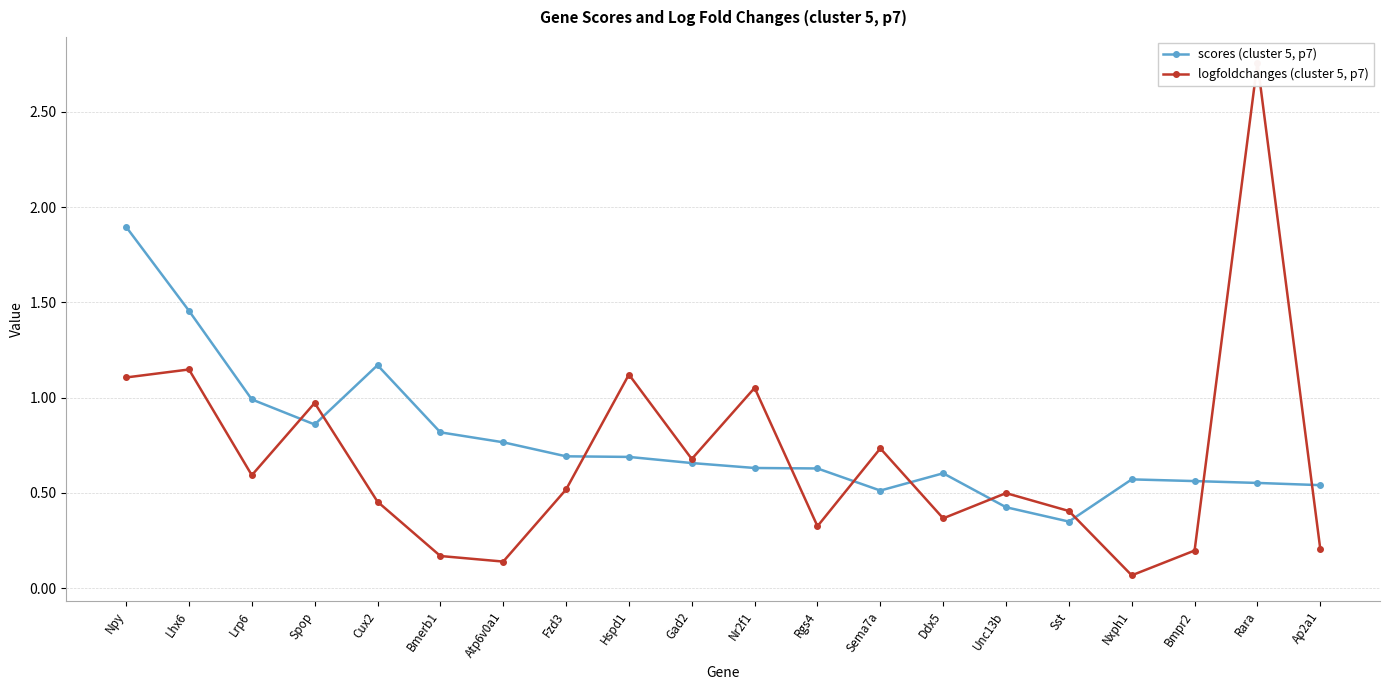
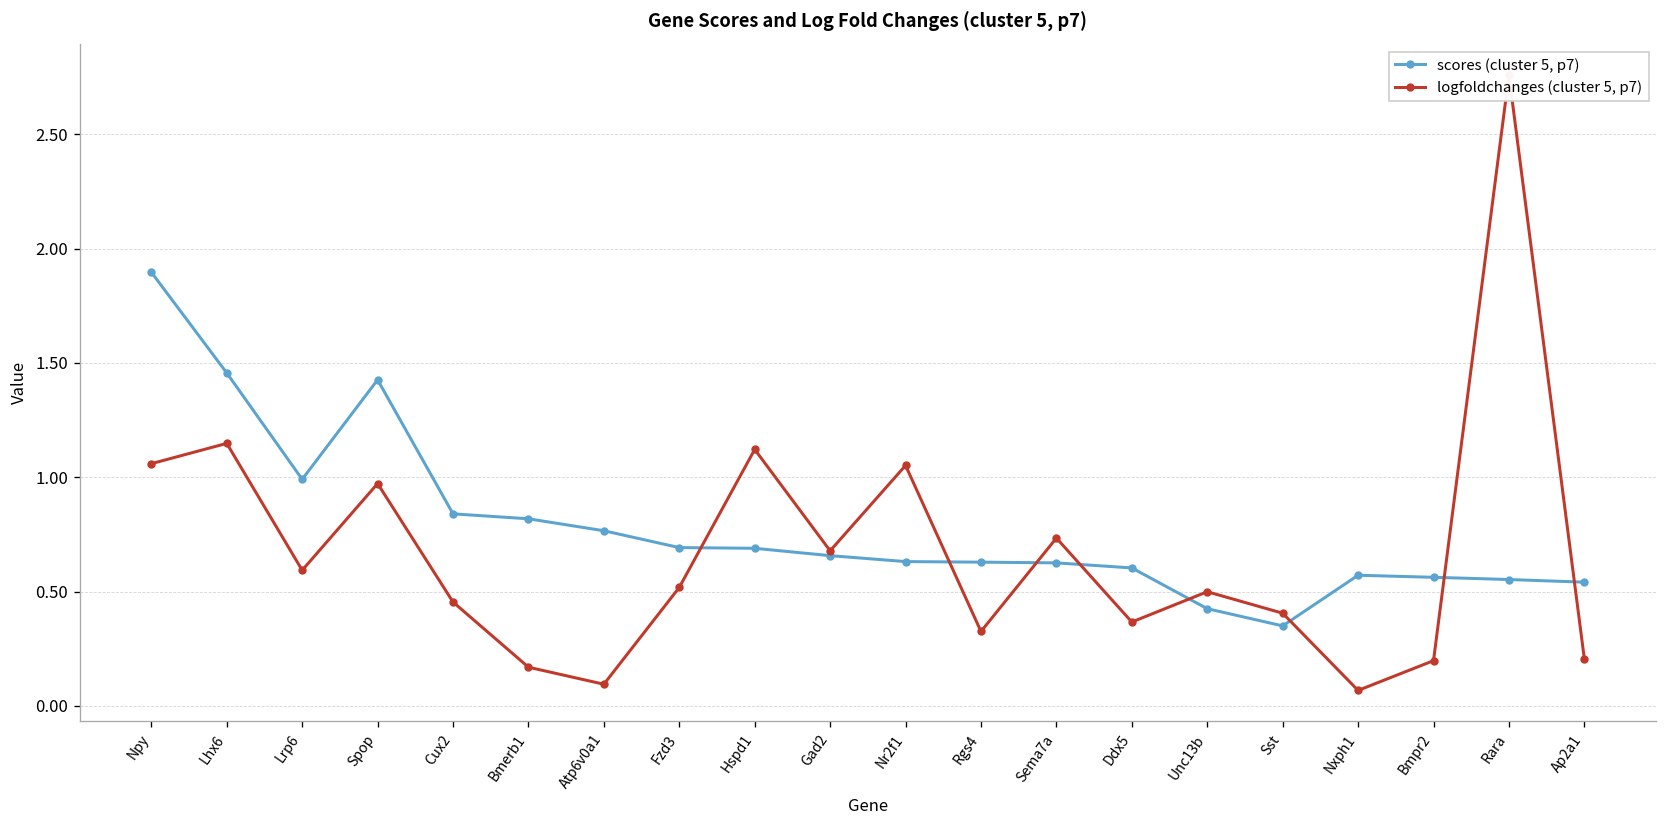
logfoldchanges (cluster 5, p7), Npy: 1.11 -> 1.06
scores (cluster 5, p7), Spop: 0.86 -> 1.43
scores (cluster 5, p7), Cux2: 1.17 -> 0.84
logfoldchanges (cluster 5, p7), Atp6v0a1: 0.14 -> 0.09
scores (cluster 5, p7), Sema7a: 0.51 -> 0.63
